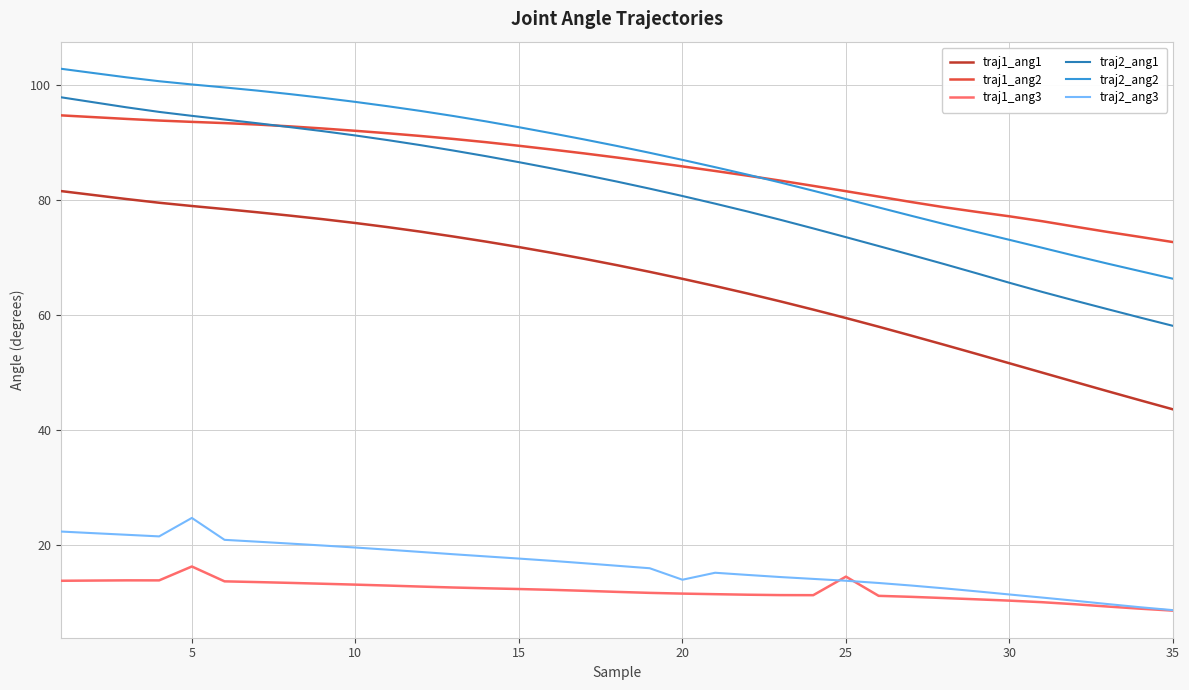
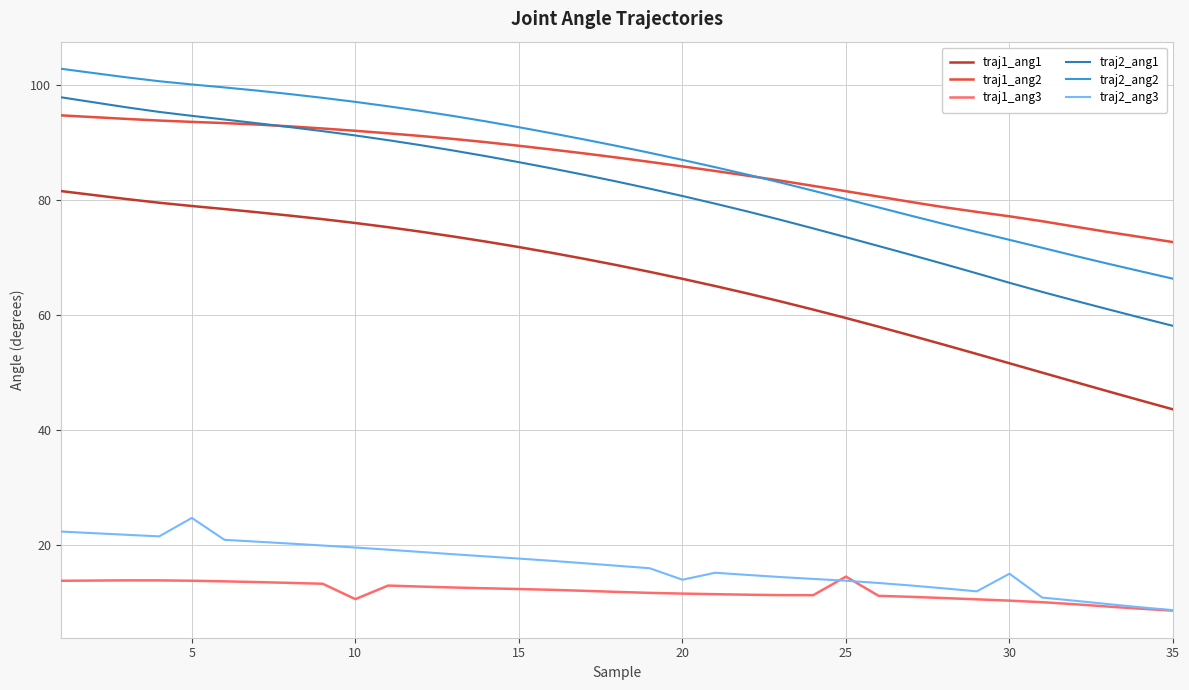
traj1_ang3, 5: 16 -> 14
traj1_ang3, 10: 13 -> 11
traj2_ang3, 30: 11 -> 15
